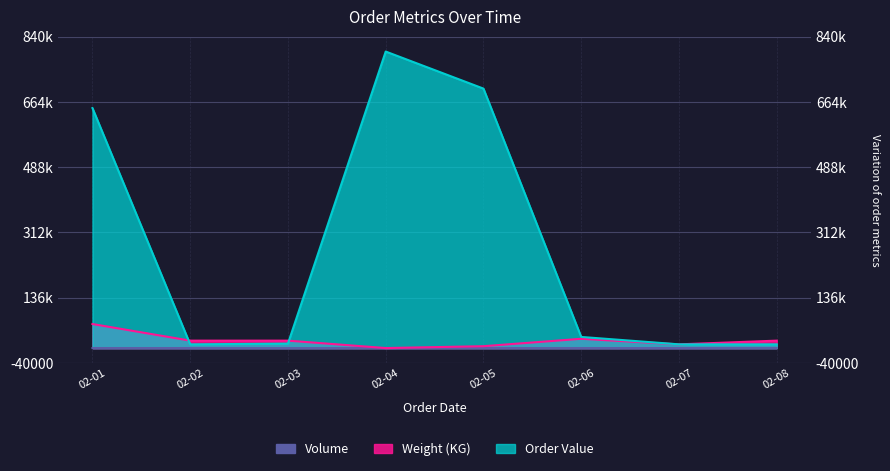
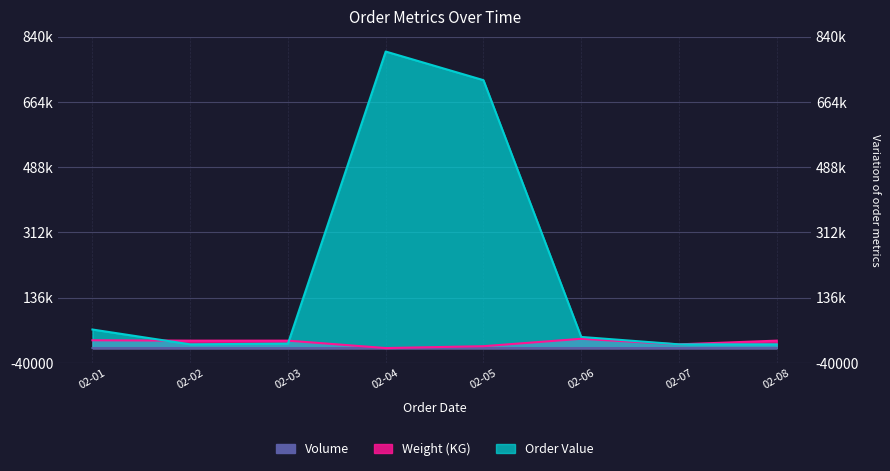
Weight (KG), 02-01: 60000 -> 20000
Order Value, 02-01: 650000 -> 50000
Order Value, 02-05: 700000 -> 720000
